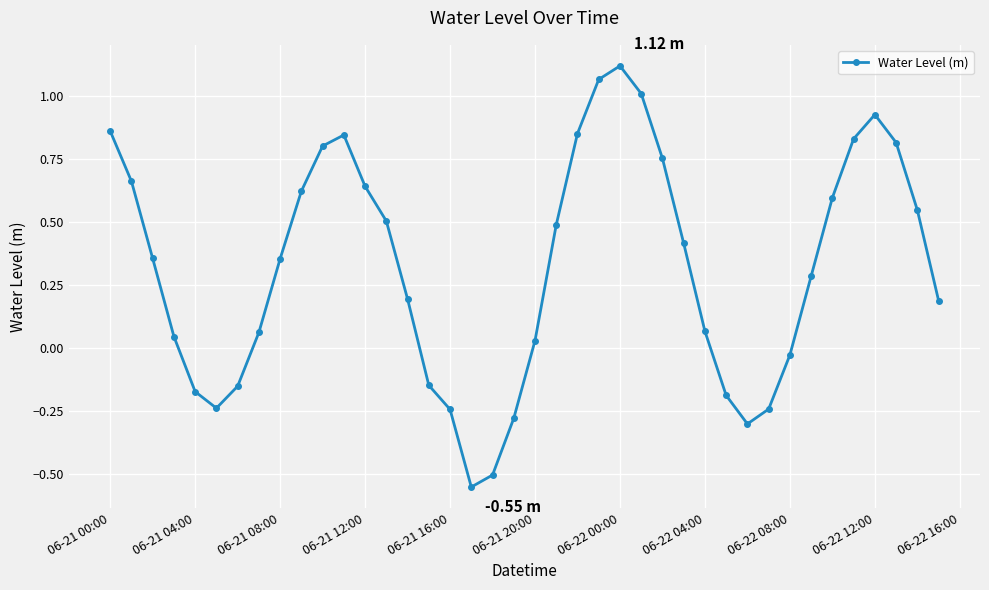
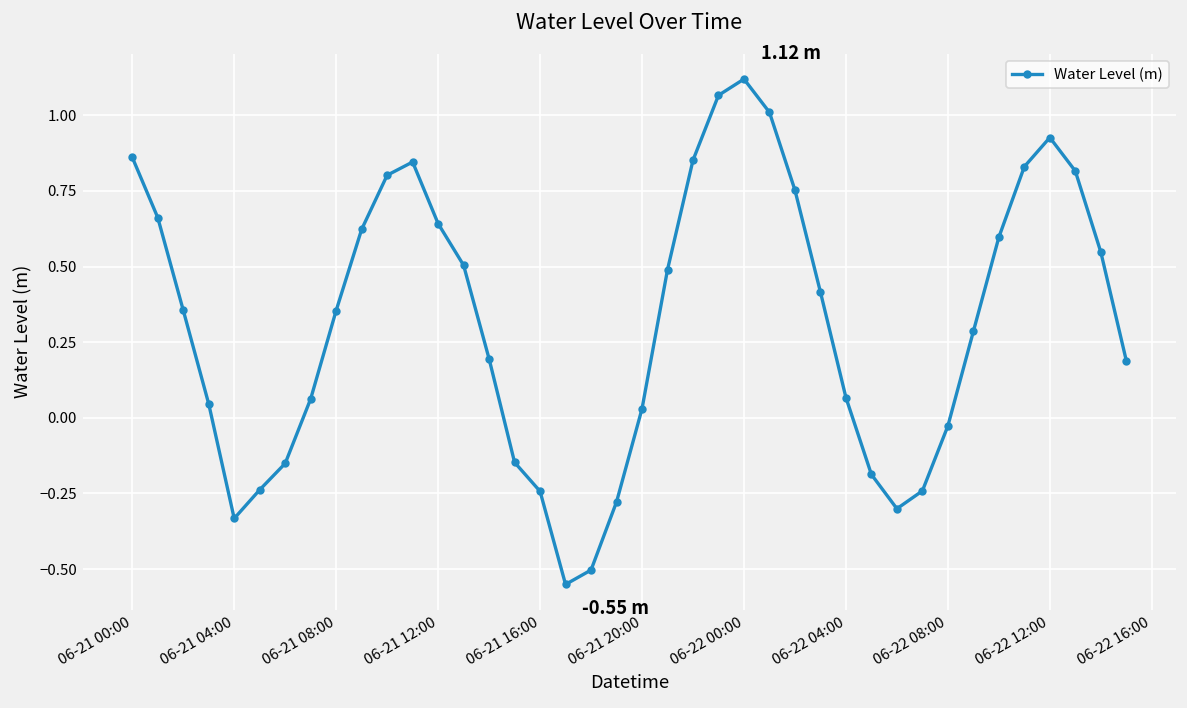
06-21 04:00: -0.17 -> -0.33
